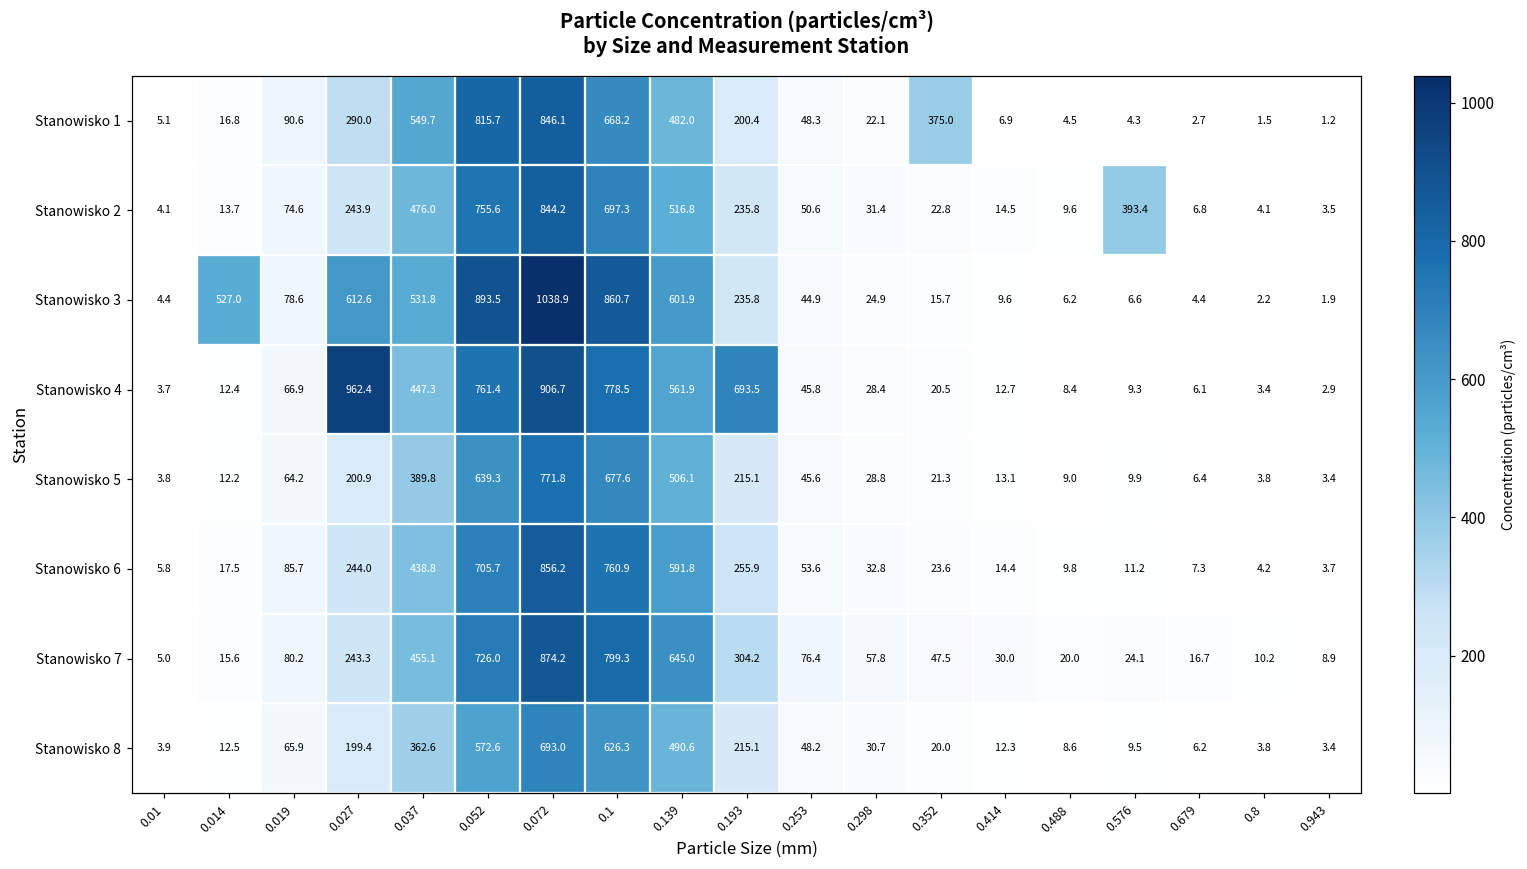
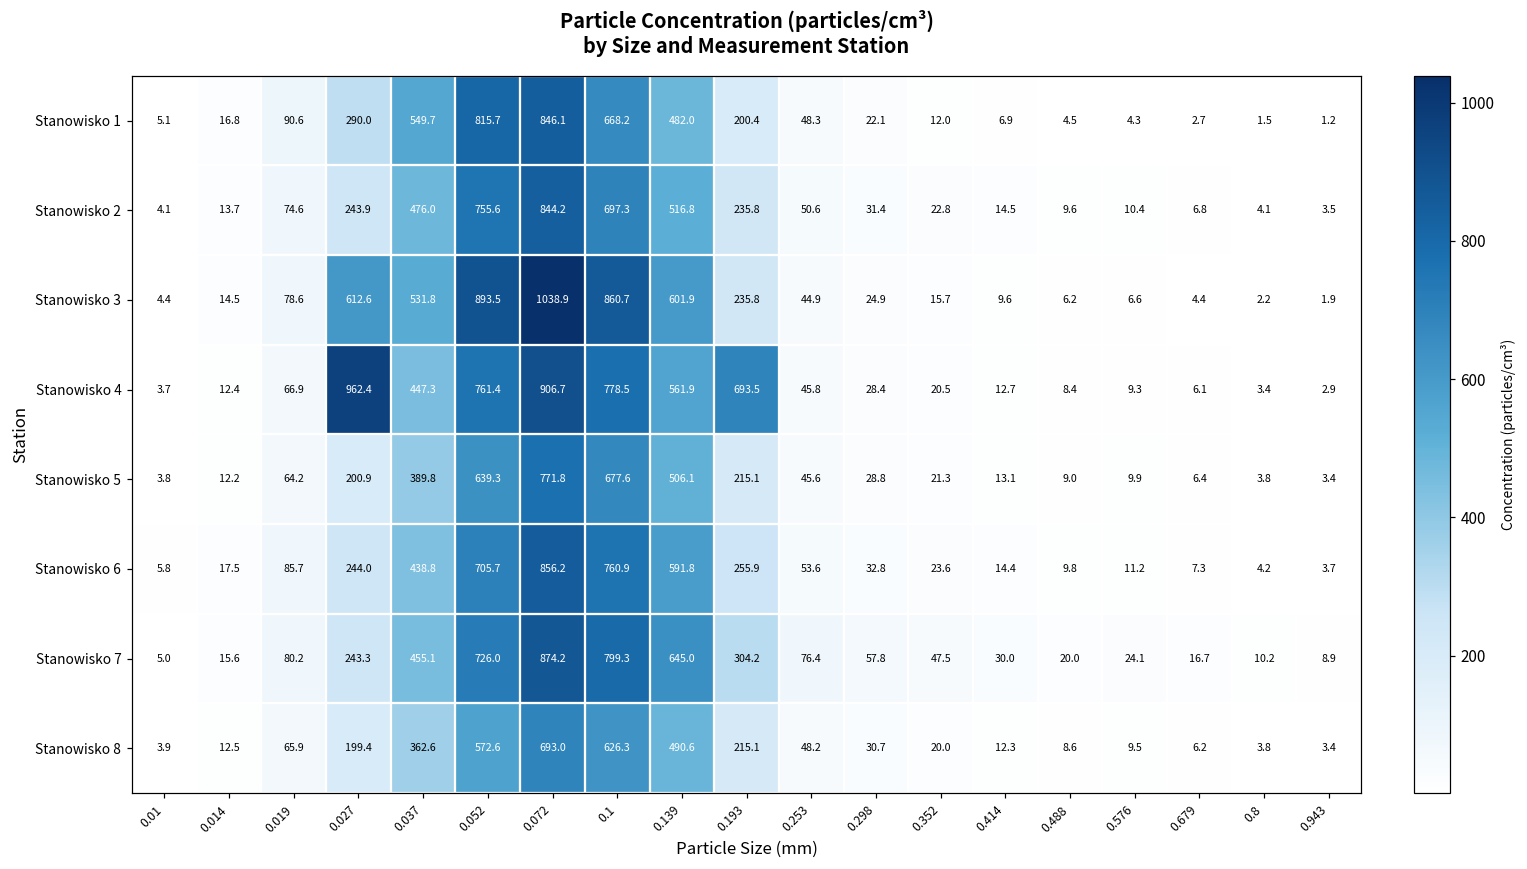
Stanowisko 1, 0.352: 375.0 -> 12.0
Stanowisko 2, 0.576: 393.4 -> 10.4
Stanowisko 3, 0.014: 527.0 -> 14.5
